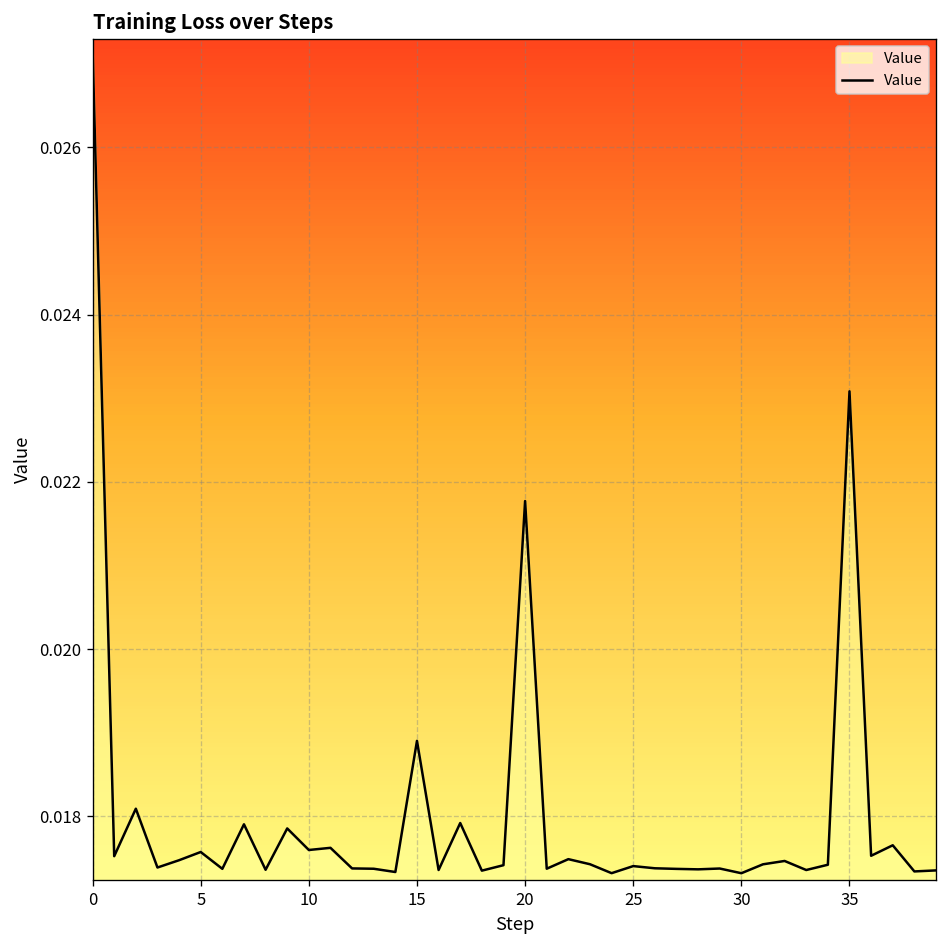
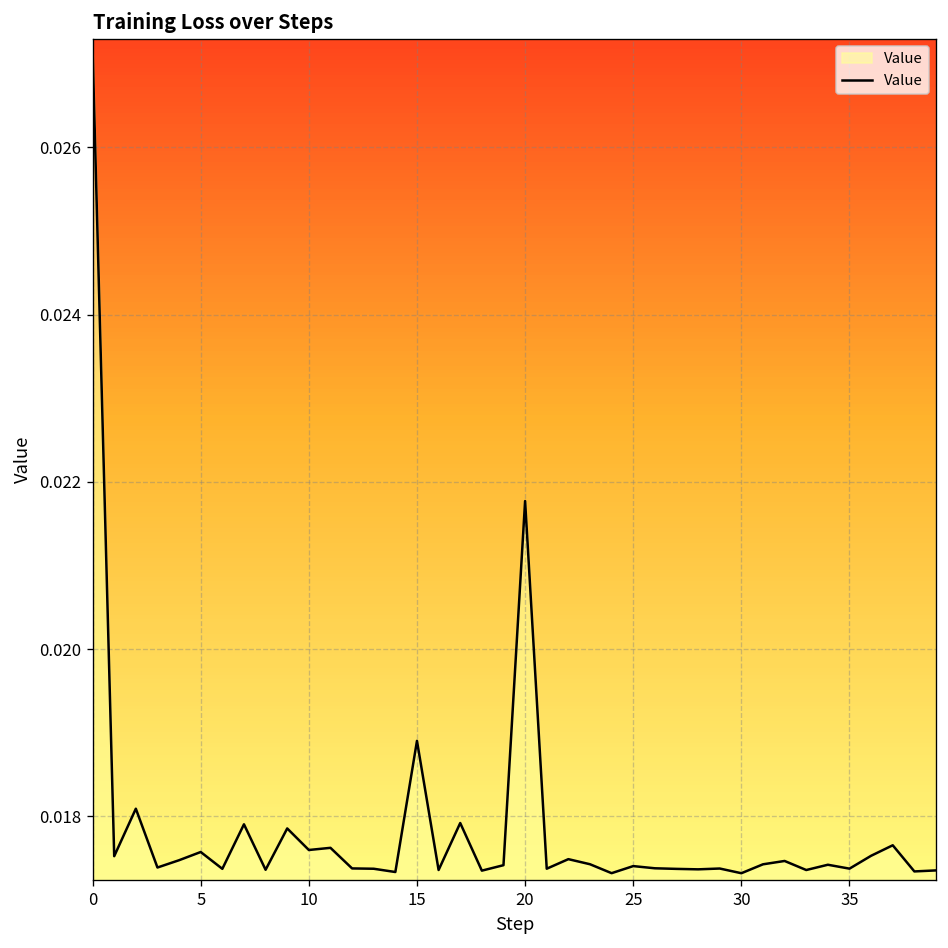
35: 0.0231 -> 0.0174
